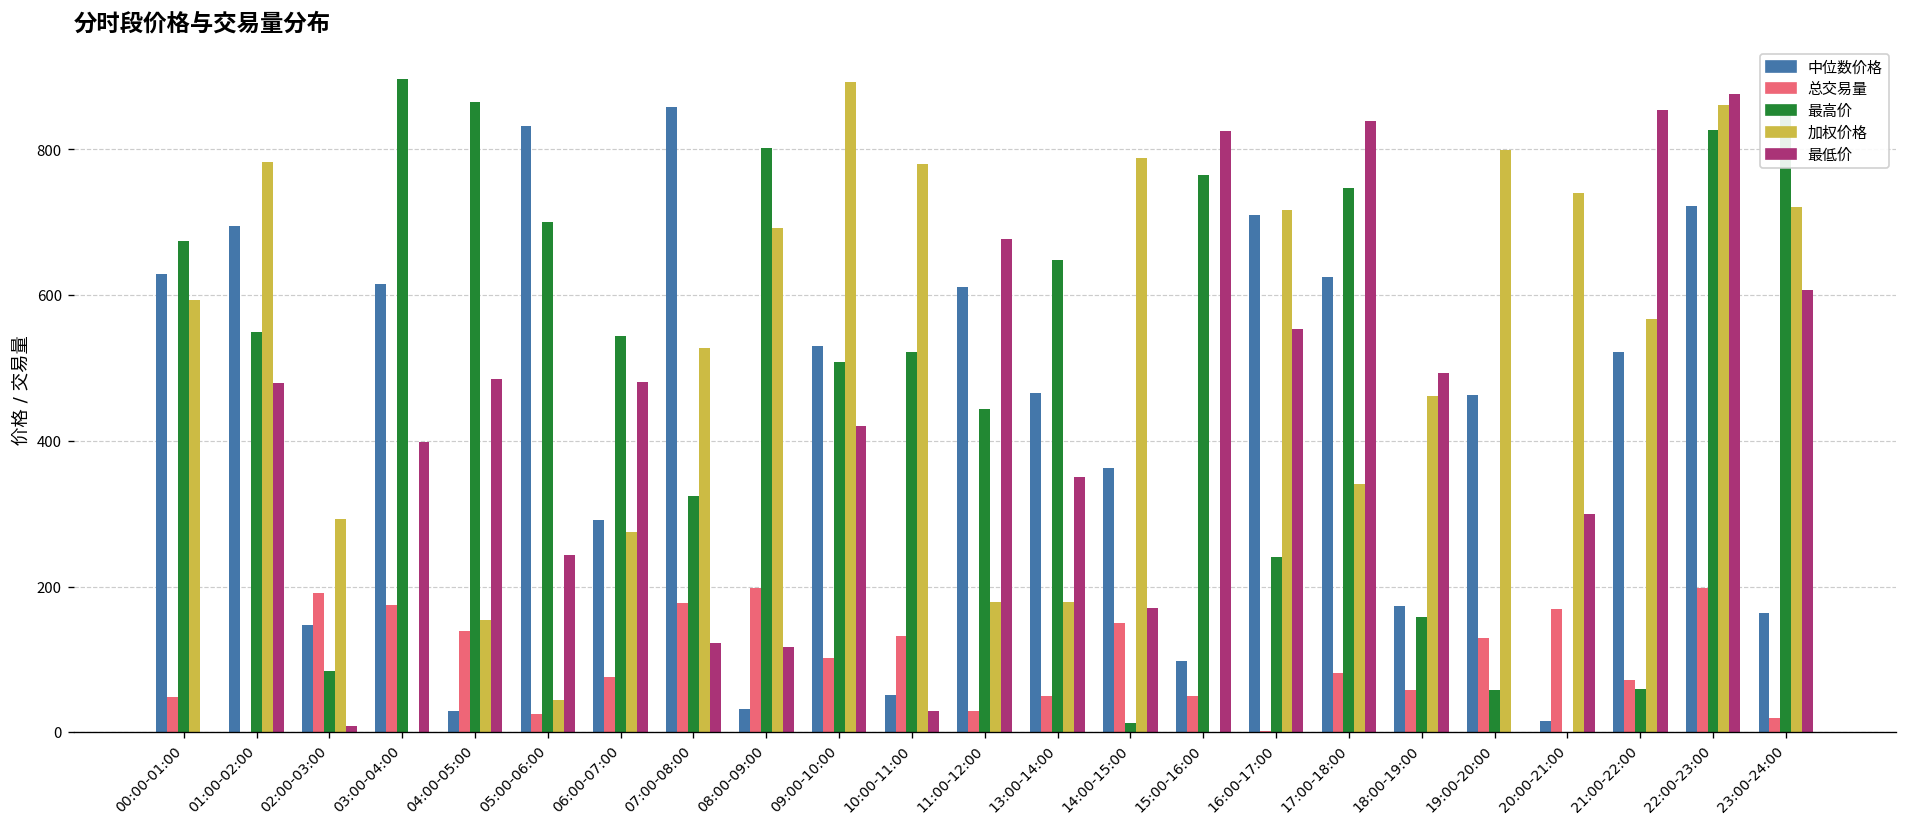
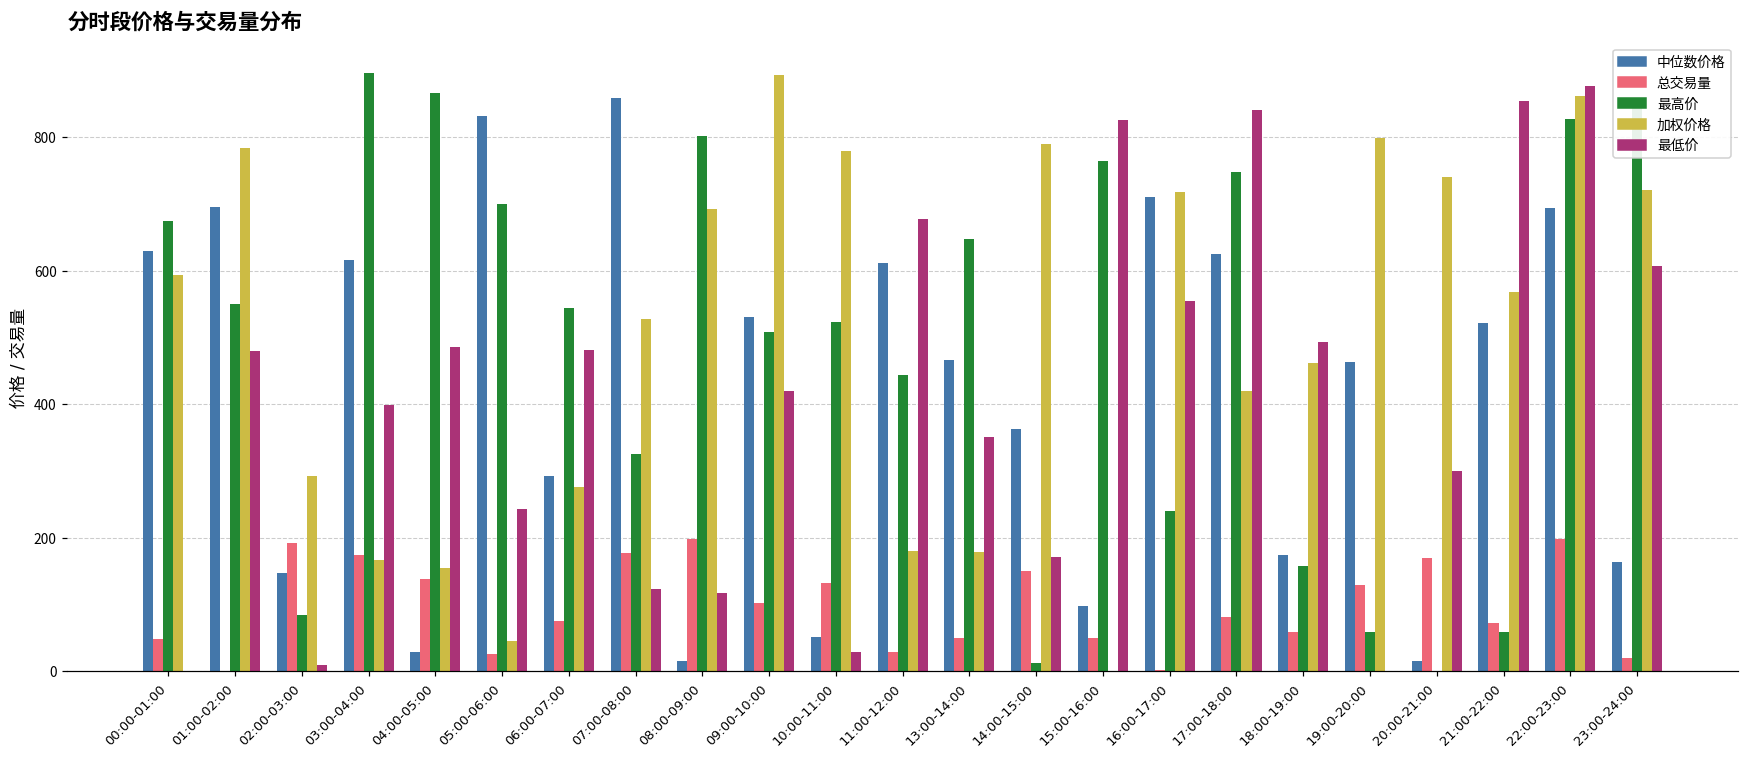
加权价格, 03:00-04:00: 0 -> 170
中位数价格, 08:00-09:00: 30 -> 20
加权价格, 17:00-18:00: 340 -> 420
中位数价格, 22:00-23:00: 720 -> 690
